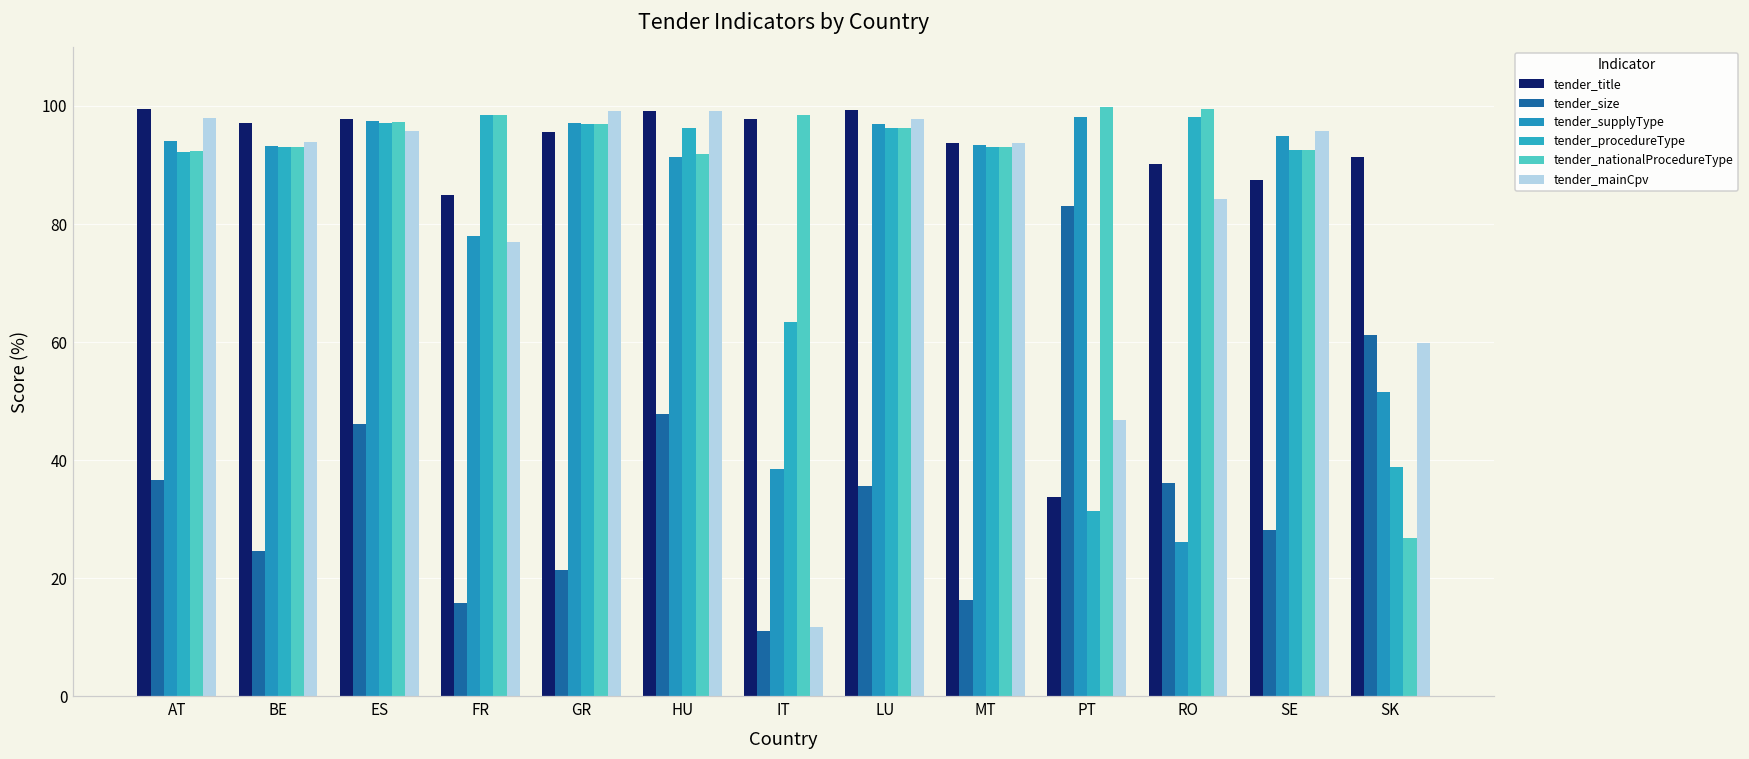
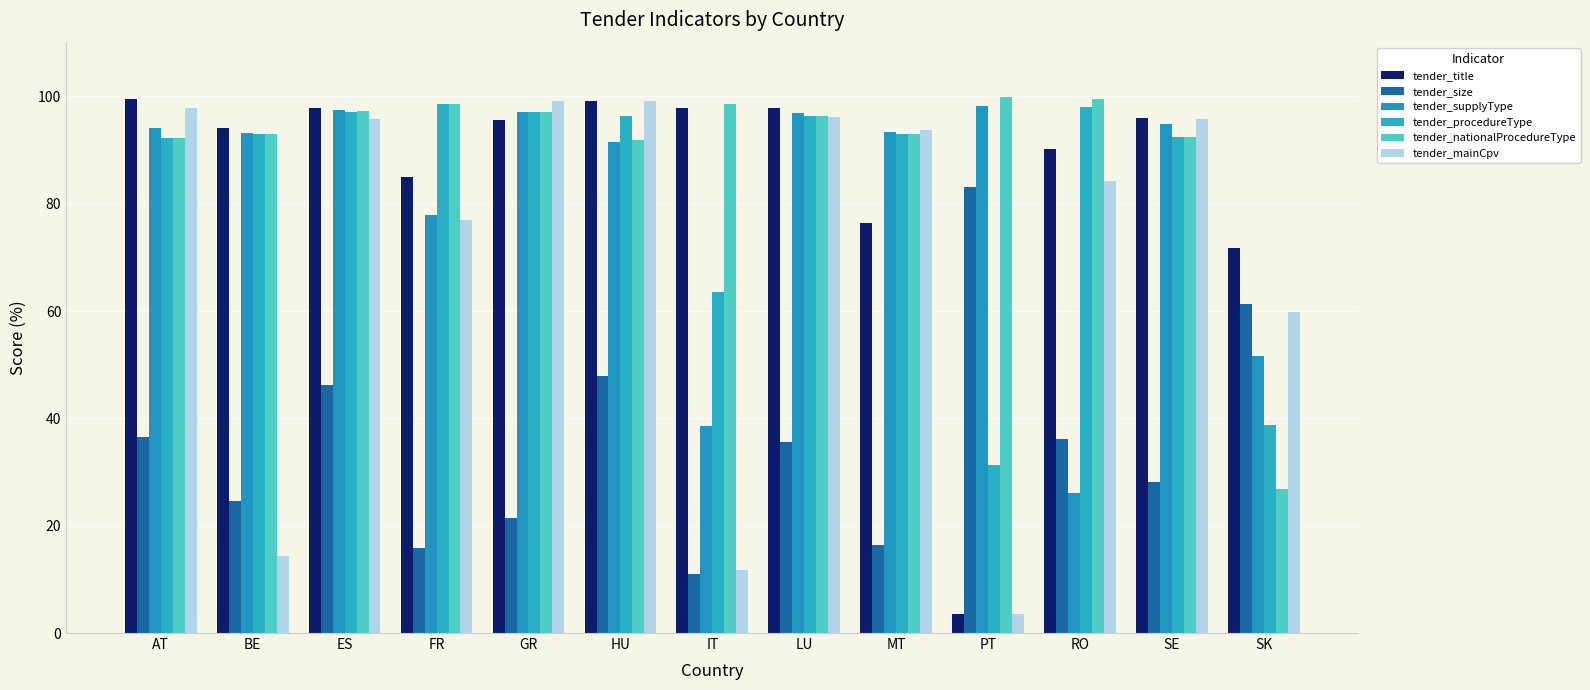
tender_title, BE: 97 -> 94
tender_mainCpv, BE: 94 -> 14
tender_title, LU: 99 -> 98
tender_mainCpv, LU: 98 -> 96
tender_title, MT: 94 -> 76
tender_title, PT: 34 -> 3
tender_mainCpv, PT: 47 -> 4
tender_title, SE: 87 -> 96
tender_title, SK: 91 -> 72
